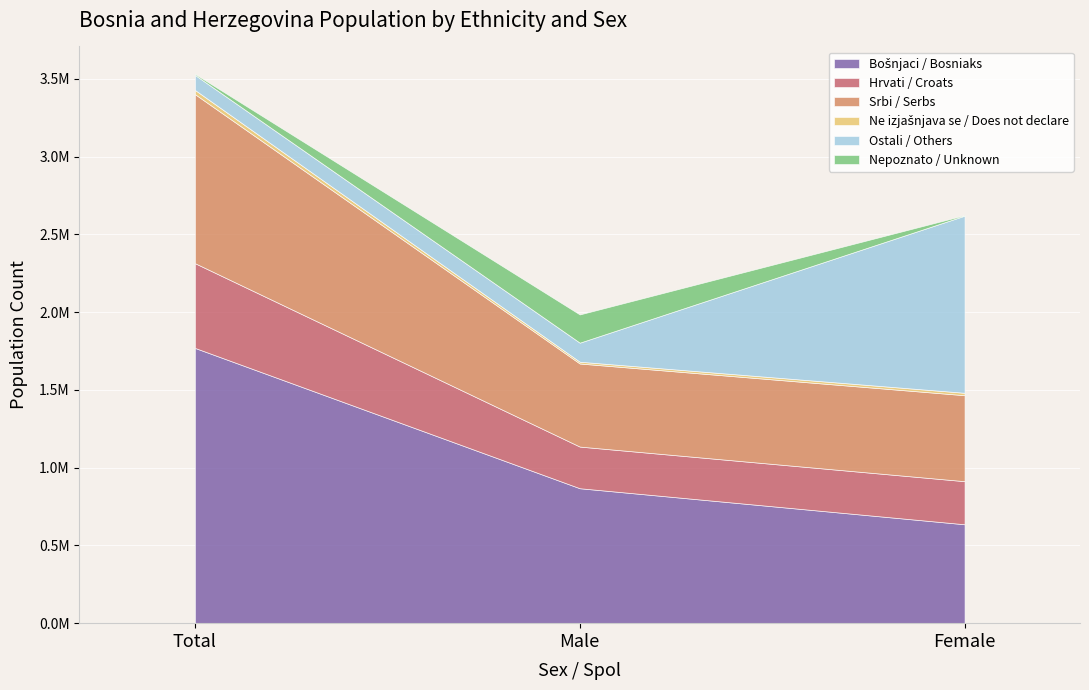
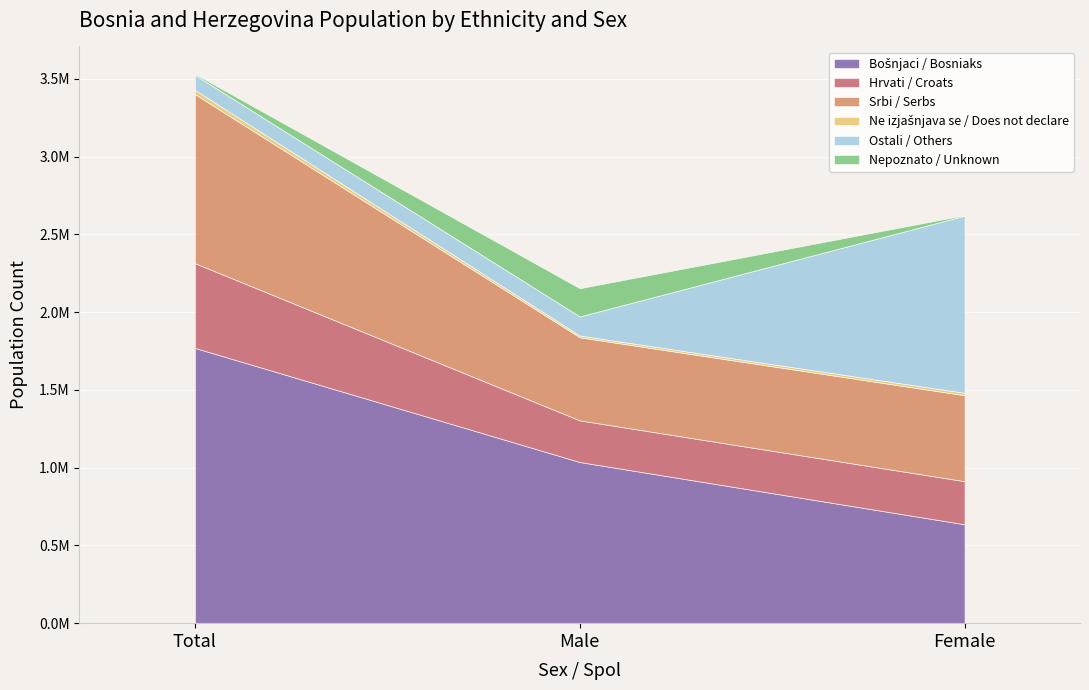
Bošnjaci / Bosniaks, Male: 870000 -> 1040000
